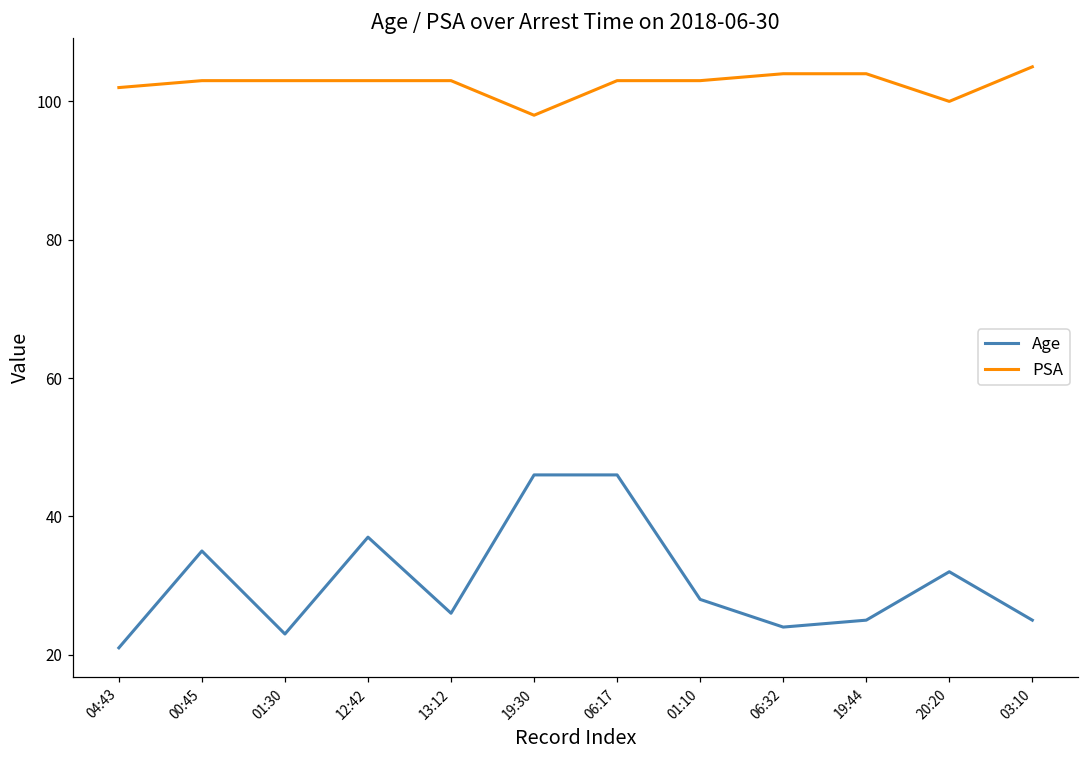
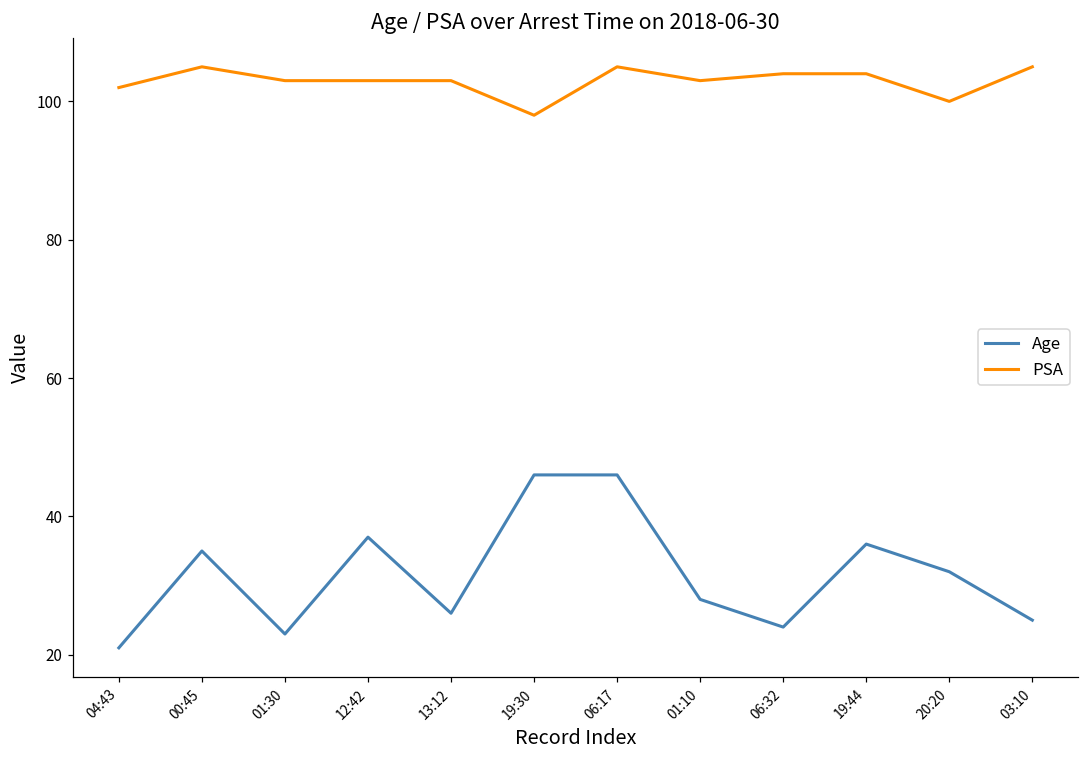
PSA, 00:45: 103 -> 105
PSA, 06:17: 103 -> 105
Age, 19:44: 25 -> 36
